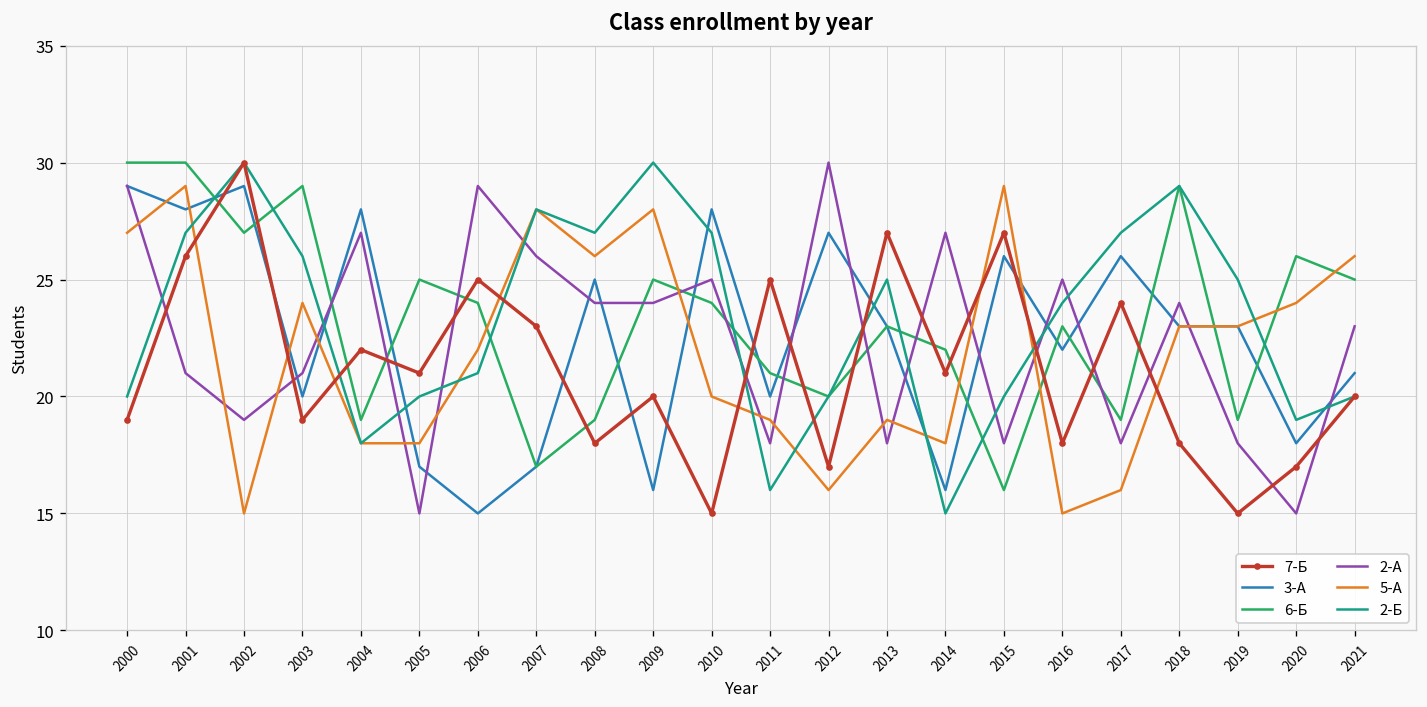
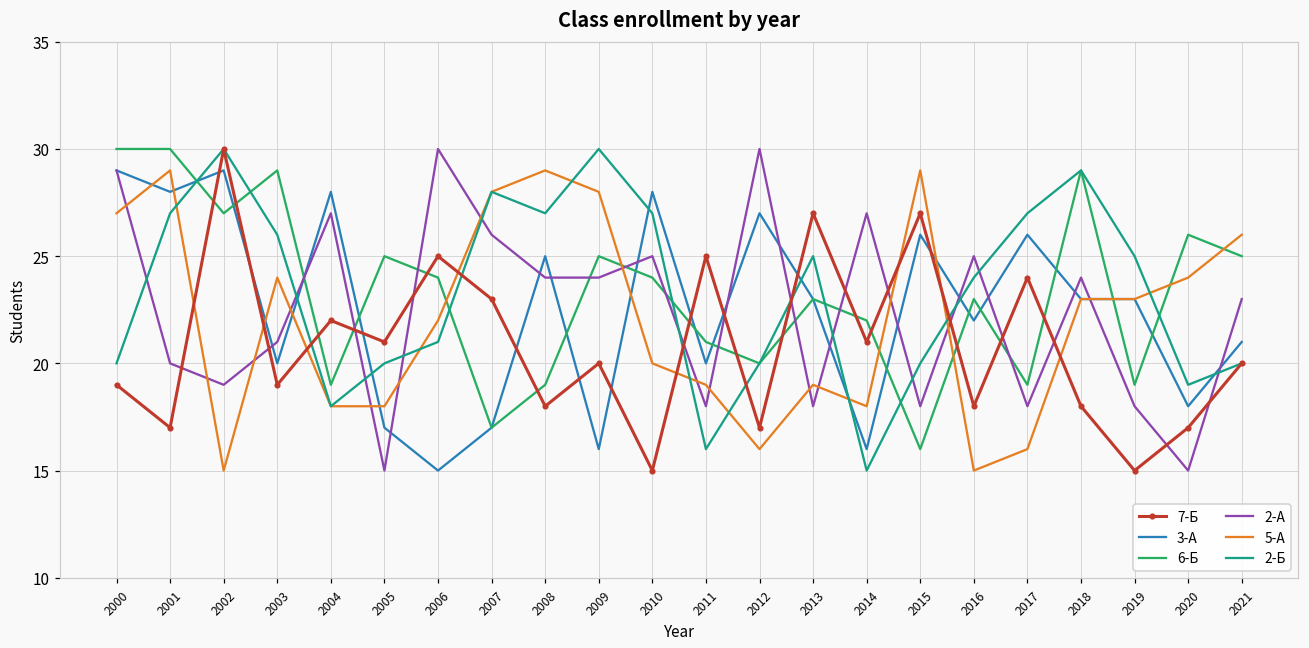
7-Б, 2001: 26 -> 17
2-А, 2001: 21 -> 20
2-А, 2006: 29 -> 30
5-А, 2008: 26 -> 29
